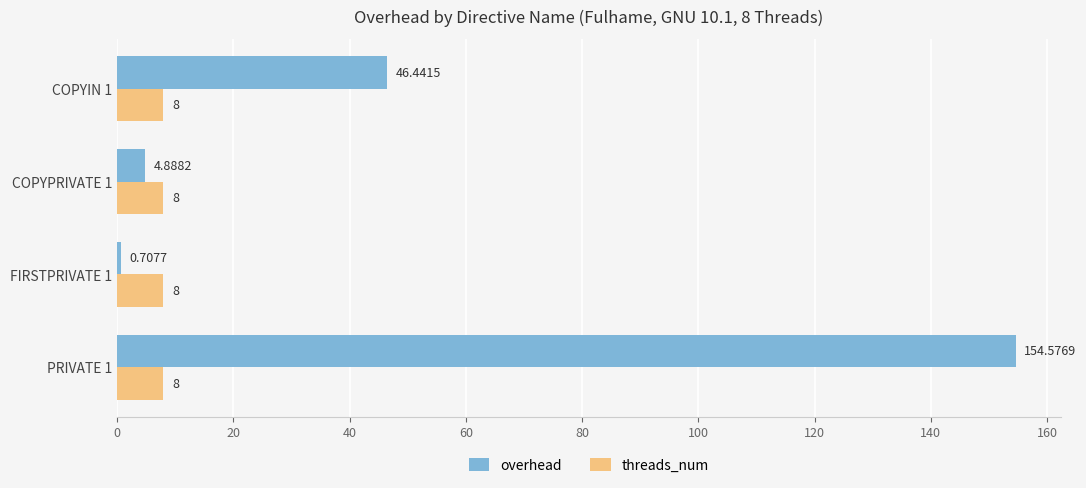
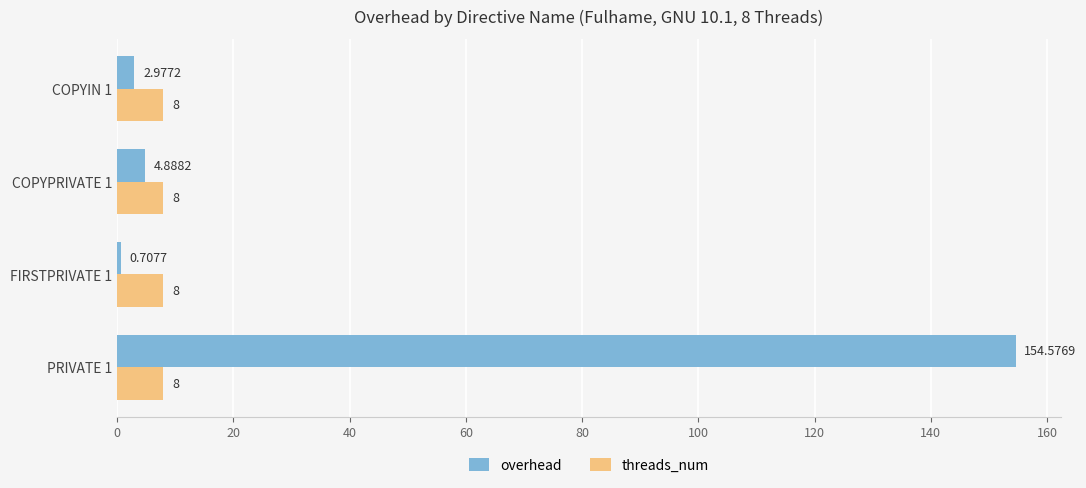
overhead, COPYIN 1: 46.4415 -> 2.9772
